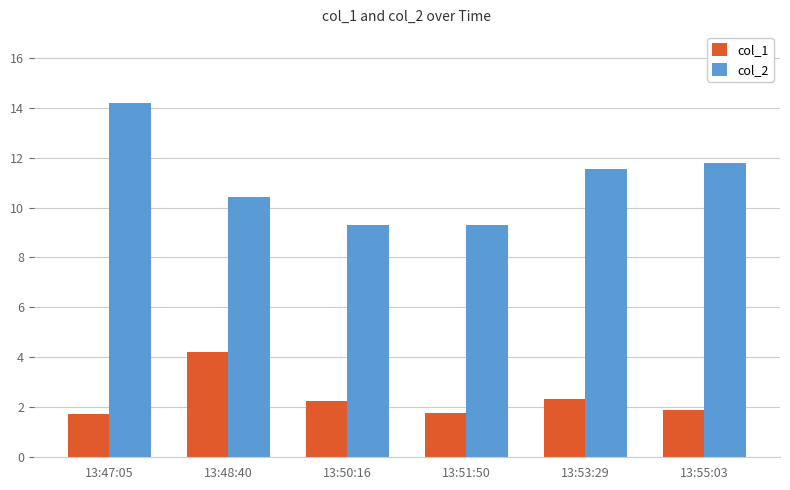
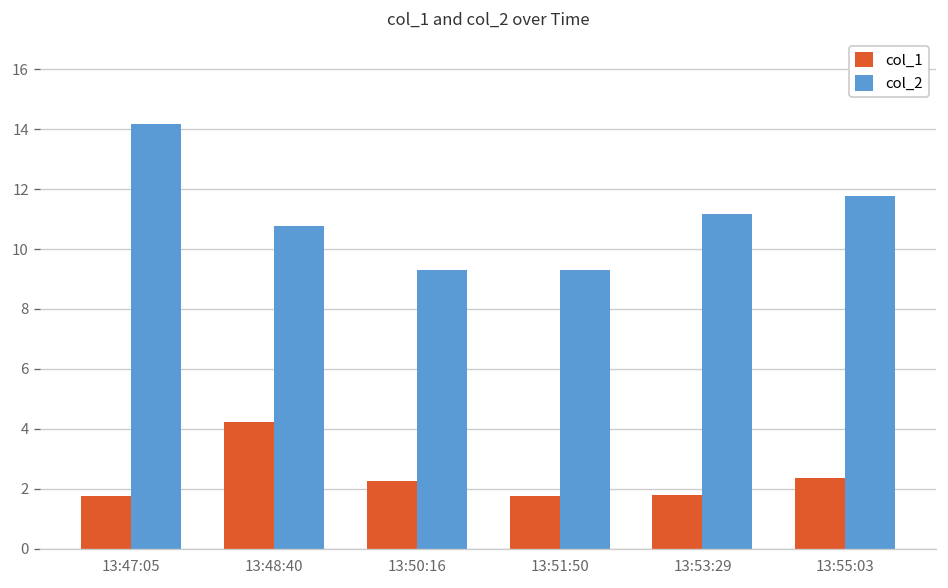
col_2, 13:48:40: 10.4 -> 10.8
col_1, 13:53:29: 2.3 -> 1.8
col_2, 13:53:29: 11.5 -> 11.2
col_1, 13:55:03: 1.9 -> 2.4
